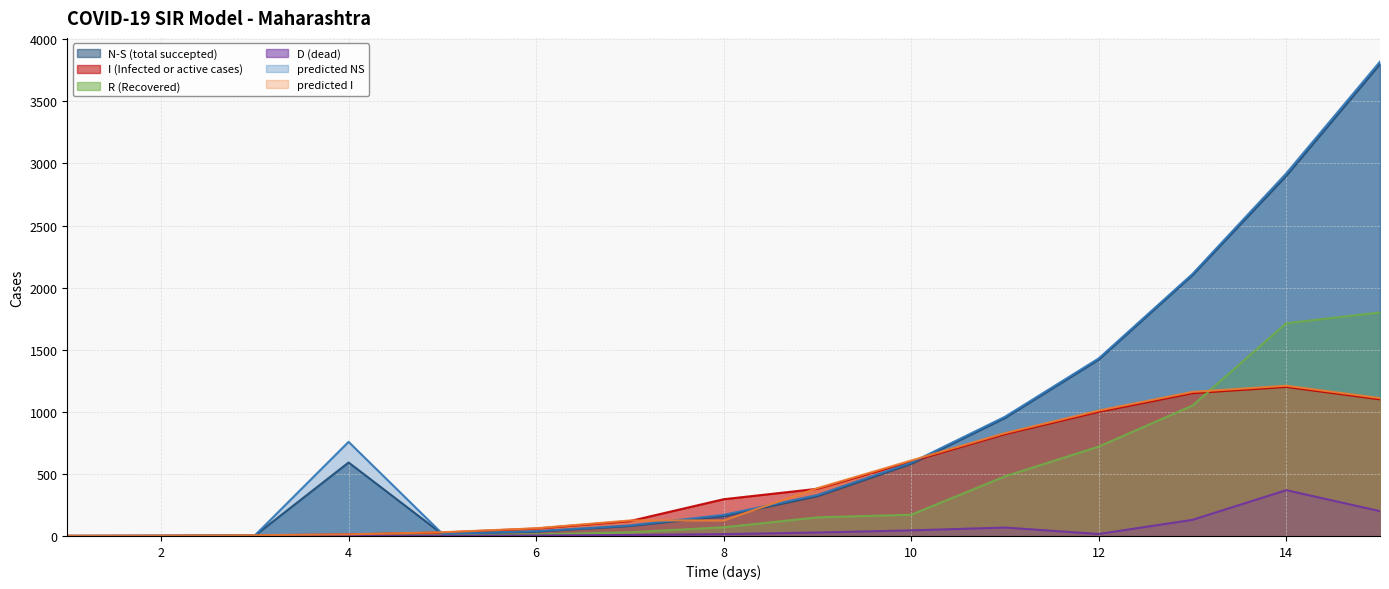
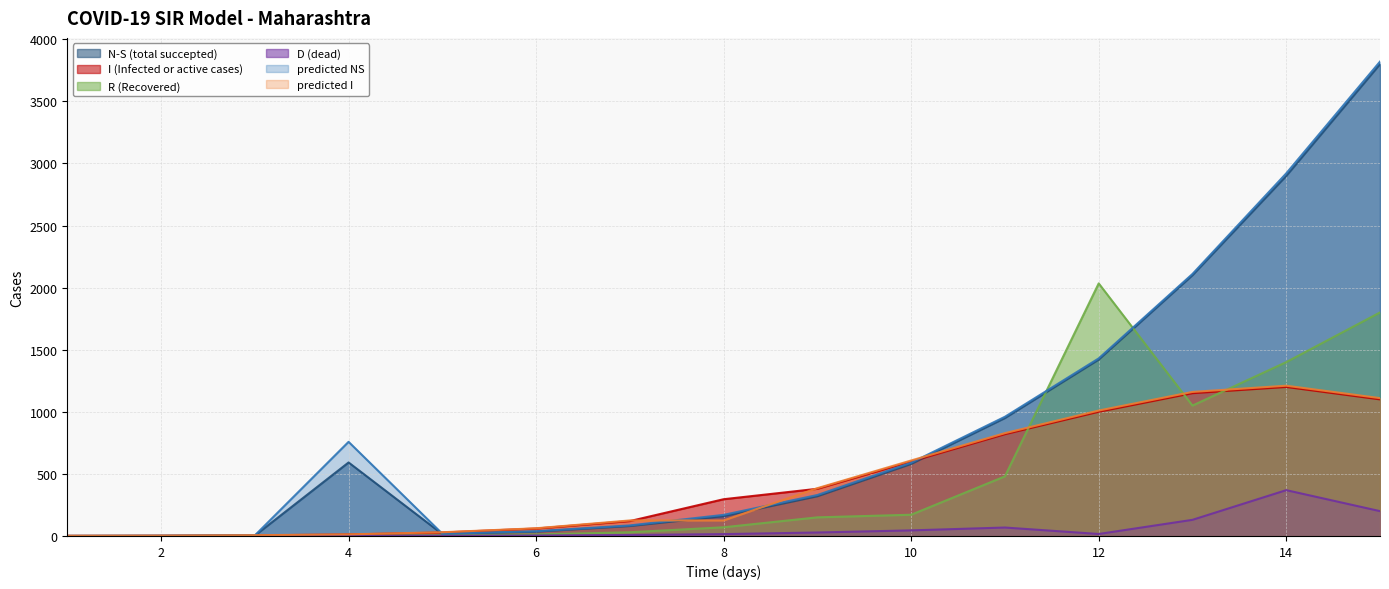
R (Recovered), 12: 720 -> 2030
R (Recovered), 14: 1710 -> 1400
